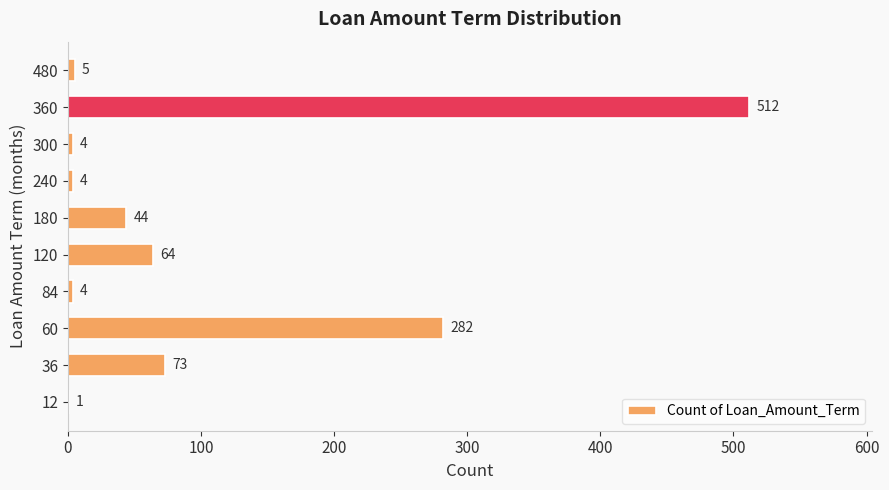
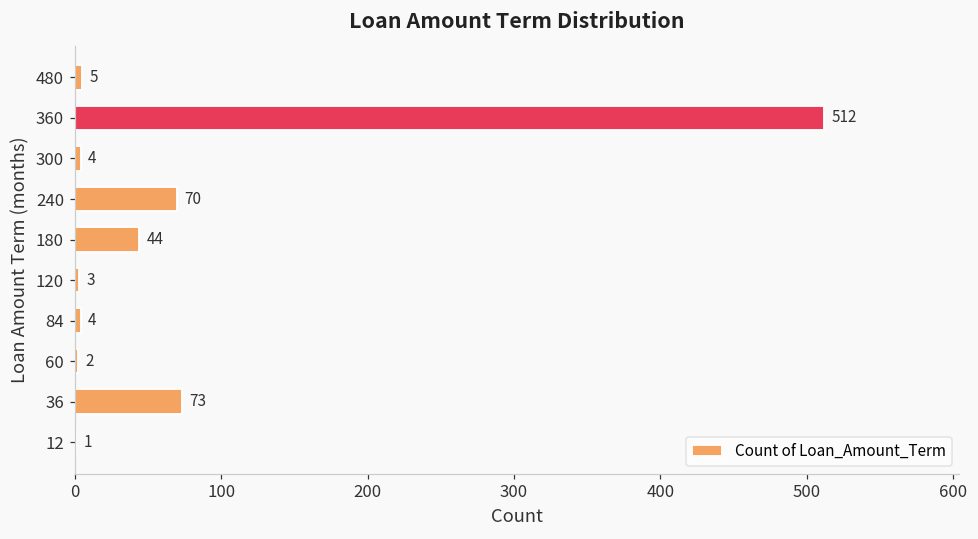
240: 4 -> 70
120: 64 -> 3
60: 282 -> 2
